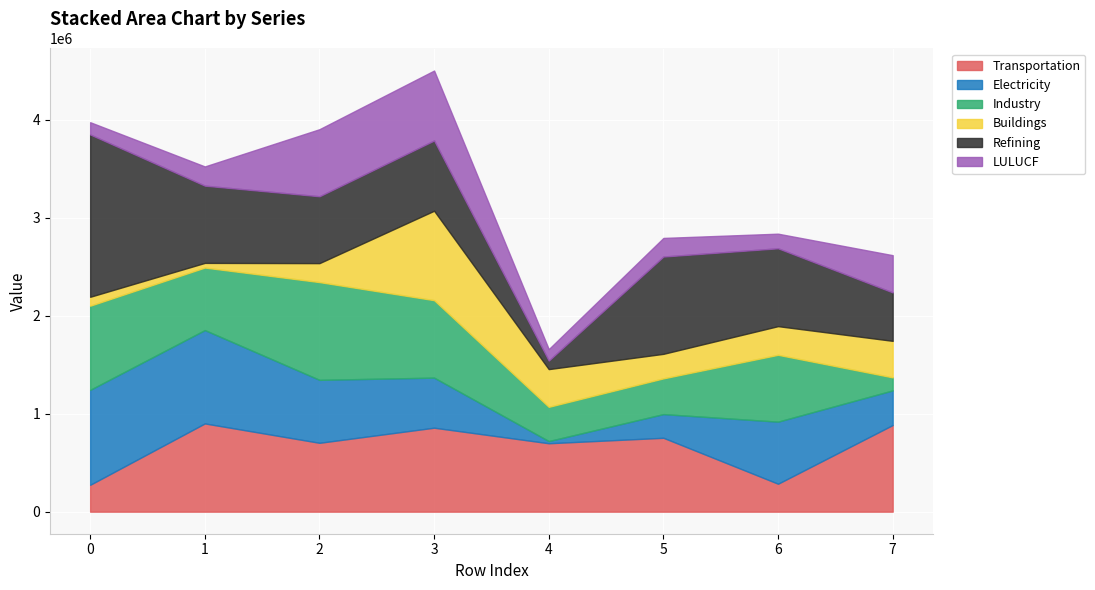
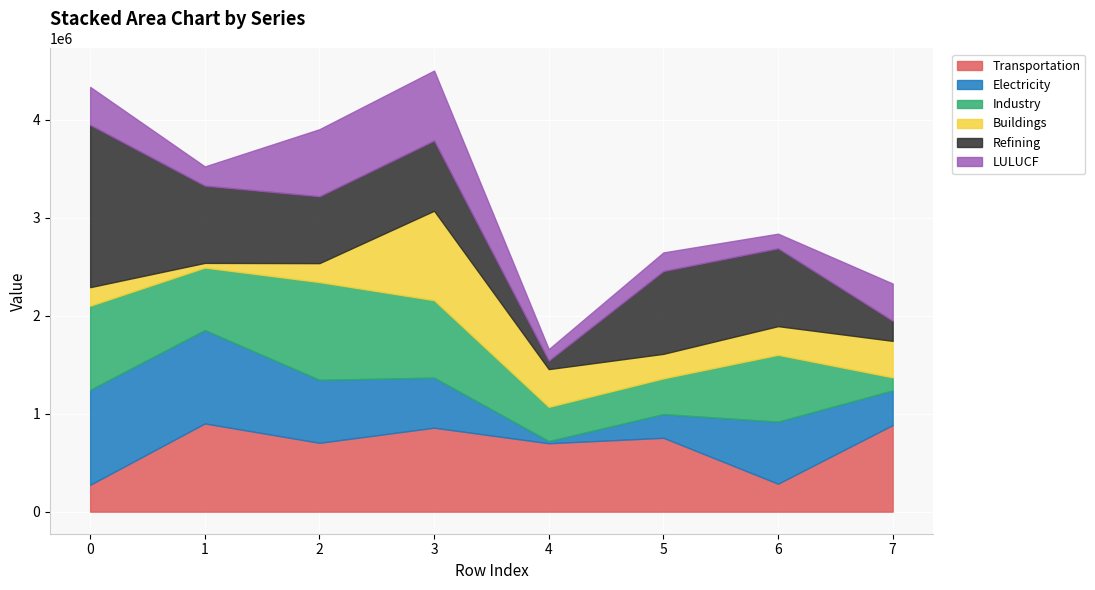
Buildings, 0: 100000 -> 200000
LULUCF, 0: 100000 -> 400000
Refining, 5: 1000000 -> 800000
Refining, 7: 500000 -> 200000
